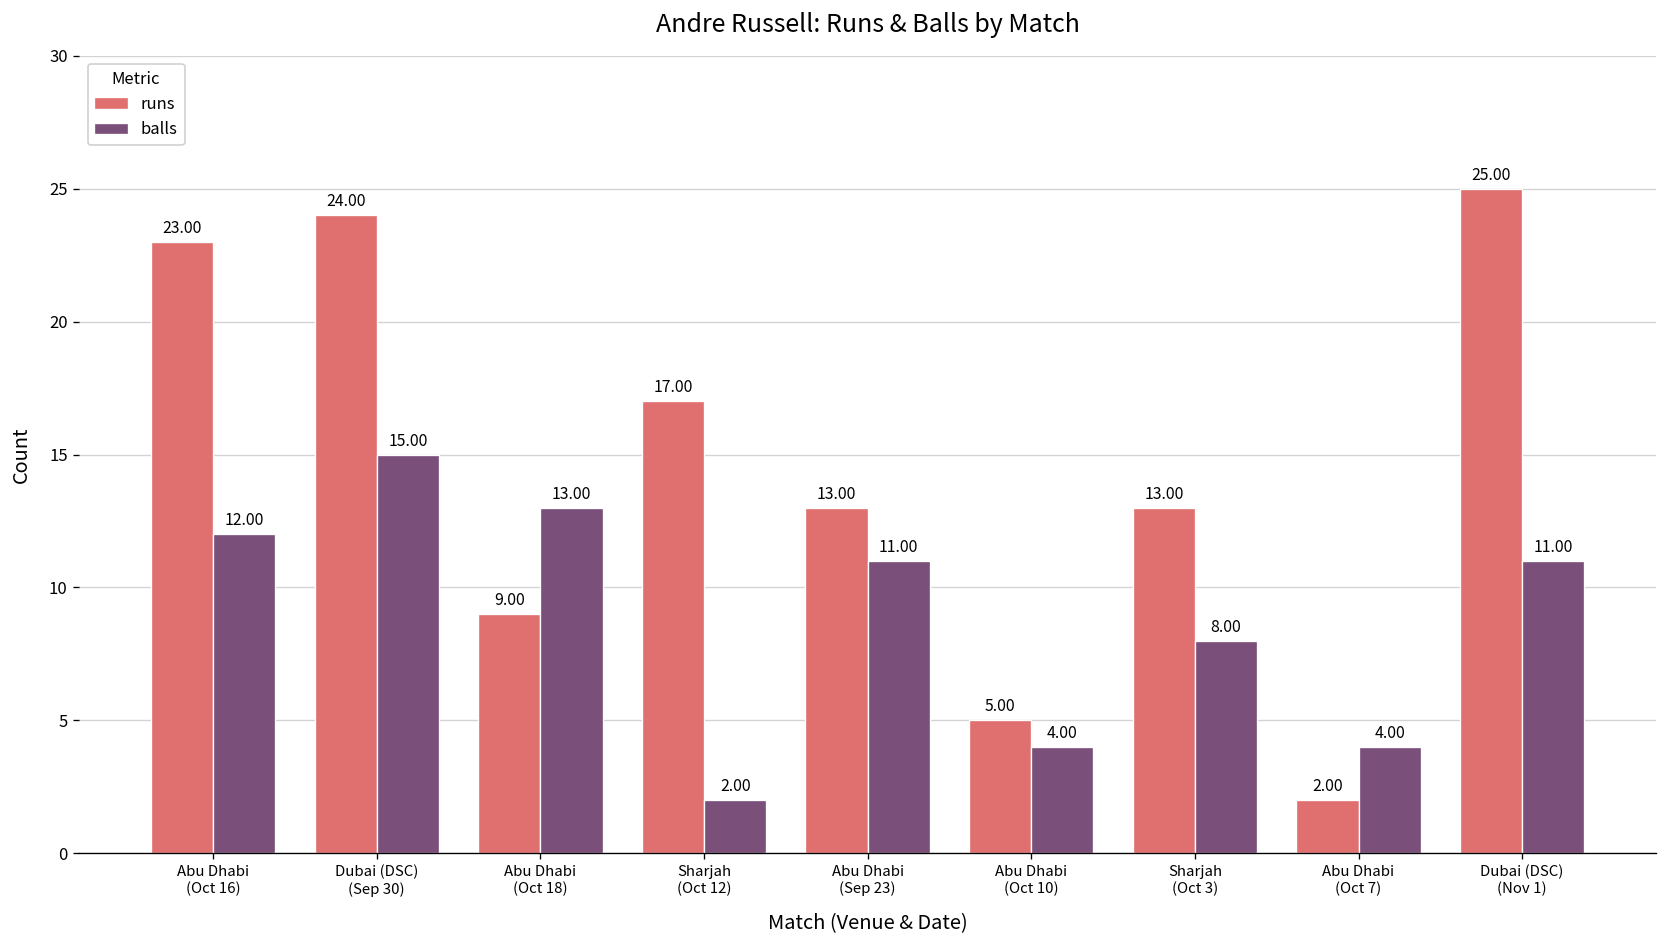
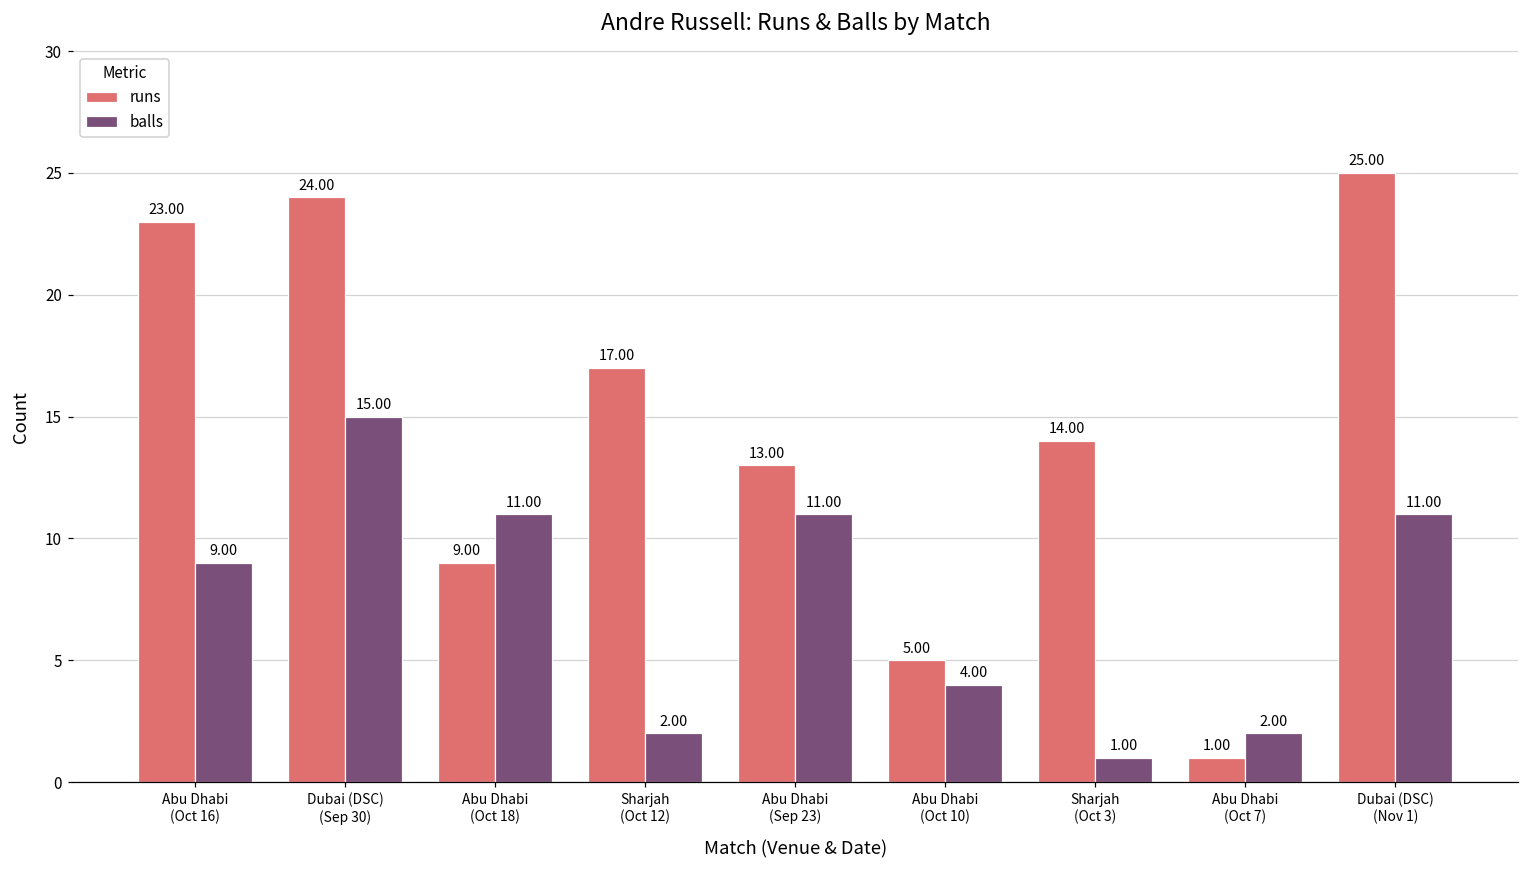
balls, Abu Dhabi (Oct 16): 12.00 -> 9.00
balls, Abu Dhabi (Oct 18): 13.00 -> 11.00
runs, Sharjah (Oct 3): 13.00 -> 14.00
balls, Sharjah (Oct 3): 8.00 -> 1.00
runs, Abu Dhabi (Oct 7): 2.00 -> 1.00
balls, Abu Dhabi (Oct 7): 4.00 -> 2.00
